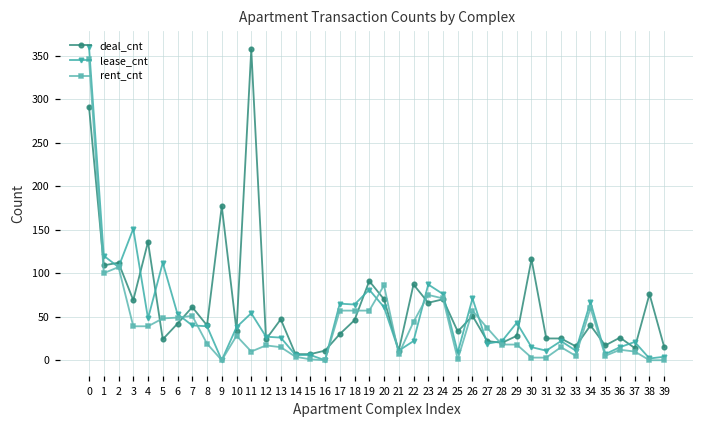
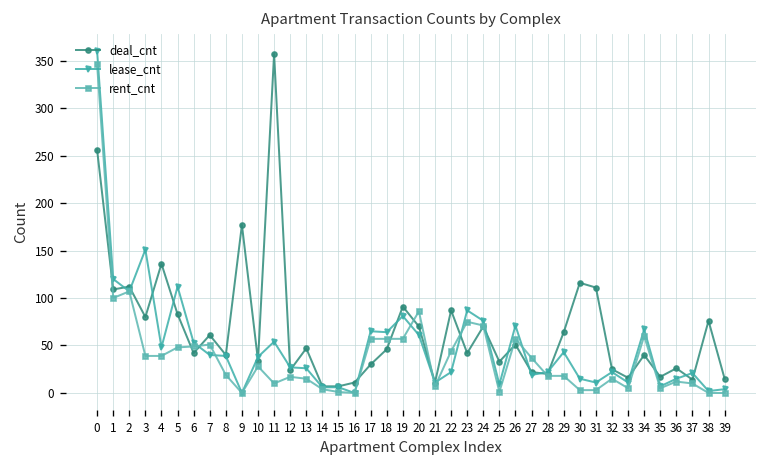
deal_cnt, 0: 290 -> 260
deal_cnt, 3: 70 -> 80
deal_cnt, 5: 20 -> 80
deal_cnt, 23: 70 -> 40
deal_cnt, 29: 30 -> 60
deal_cnt, 31: 30 -> 110
